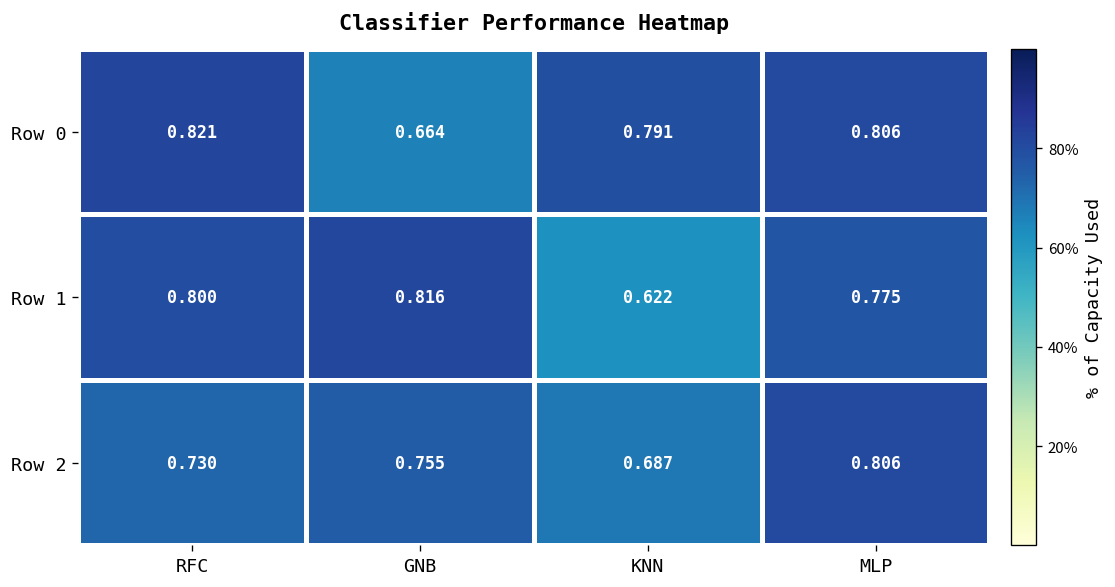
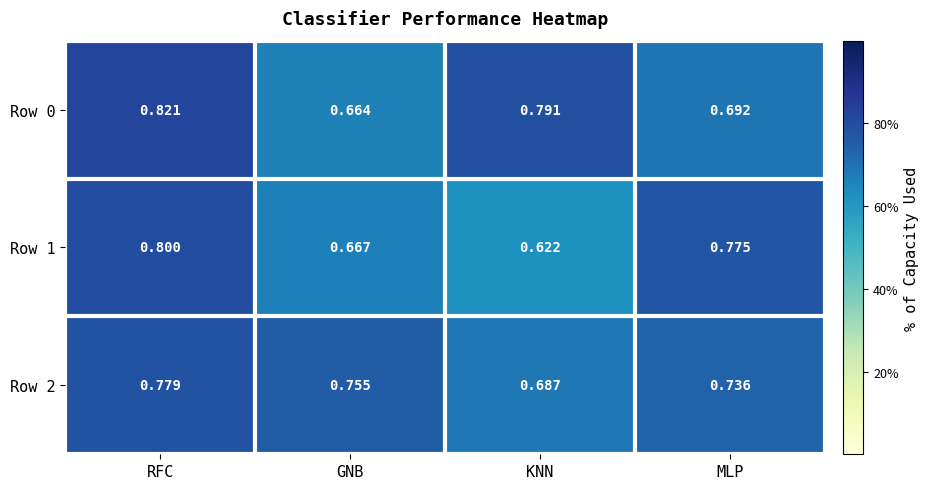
Row 0, MLP: 0.806 -> 0.692
Row 1, GNB: 0.816 -> 0.667
Row 2, RFC: 0.730 -> 0.779
Row 2, MLP: 0.806 -> 0.736
